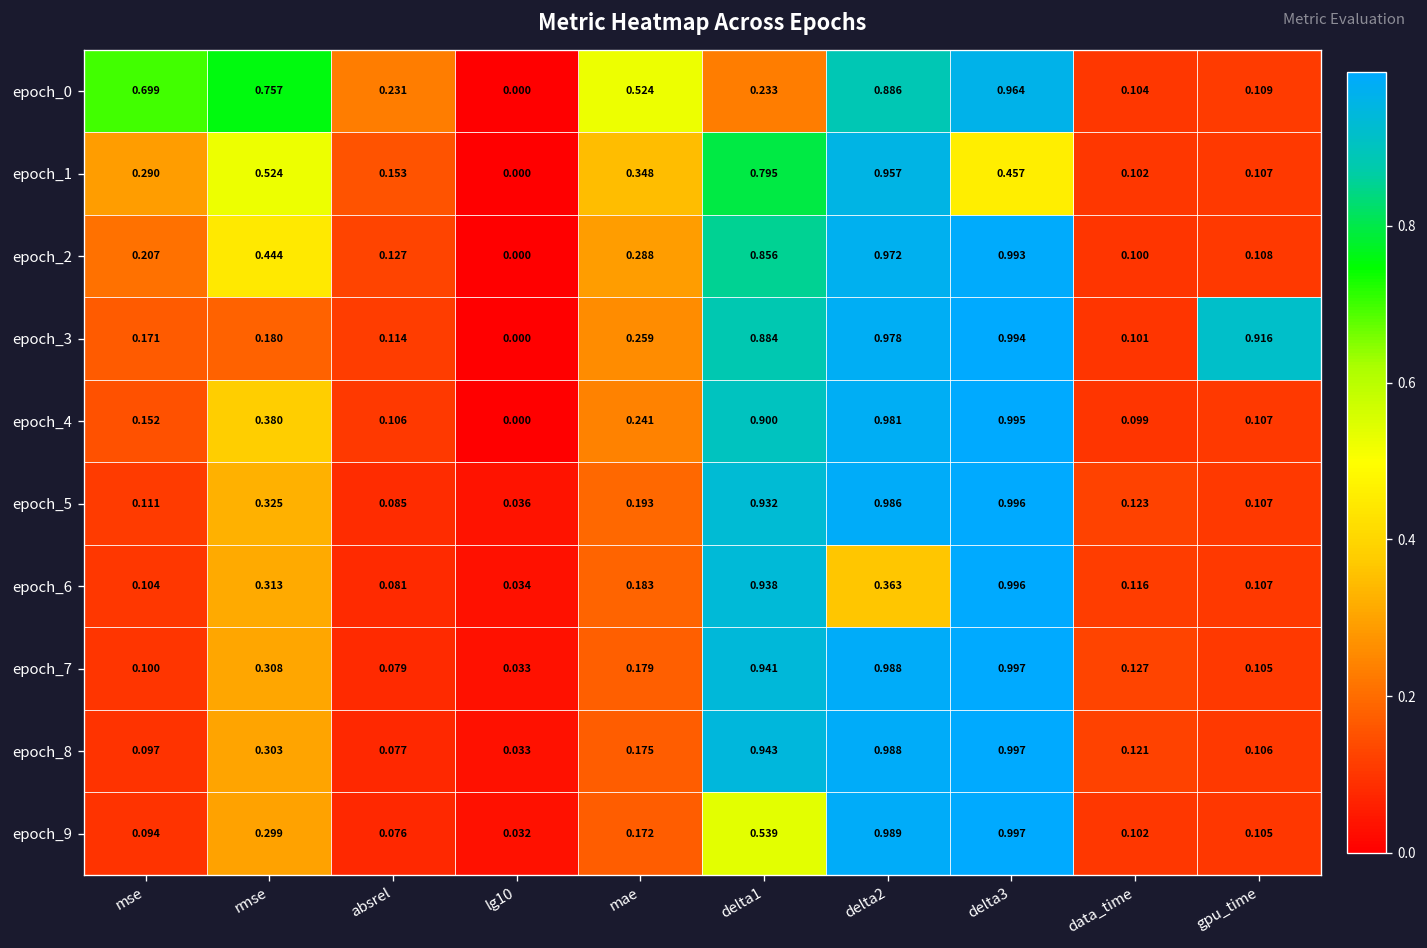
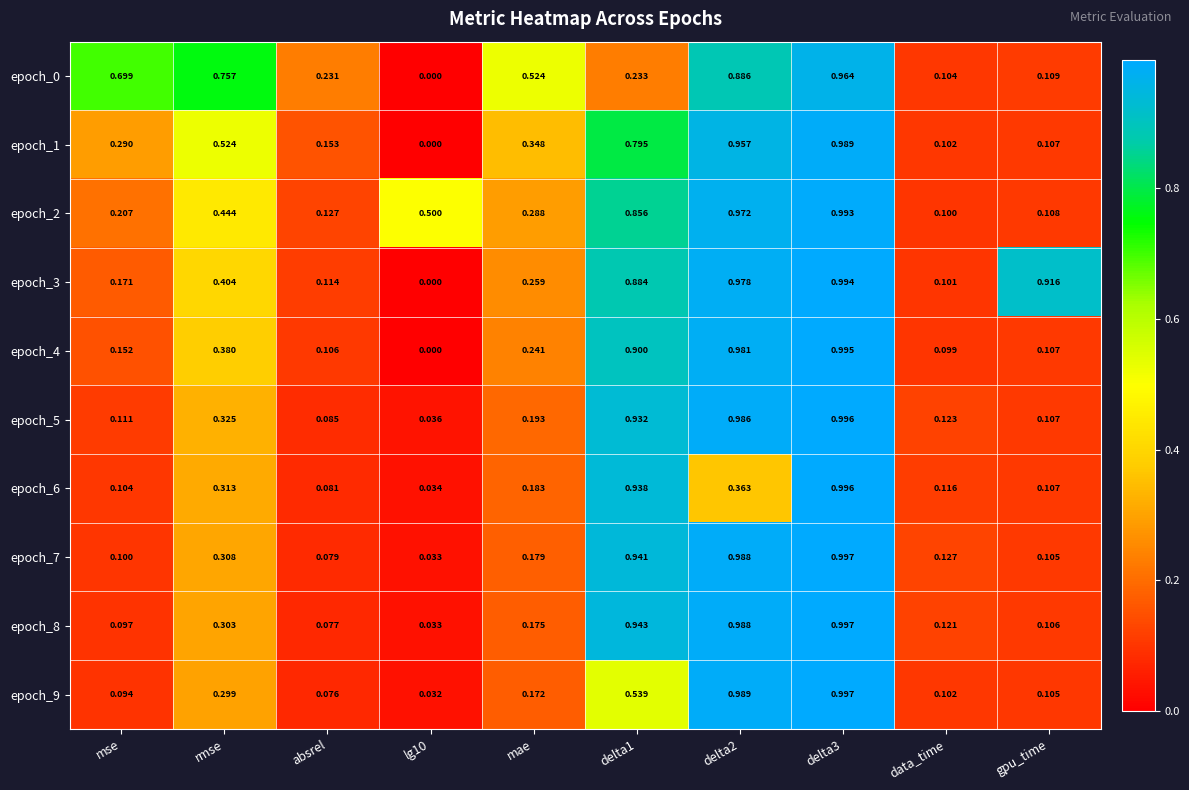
epoch_1, delta3: 0.457 -> 0.989
epoch_2, lg10: 0.000 -> 0.500
epoch_3, rmse: 0.180 -> 0.404
